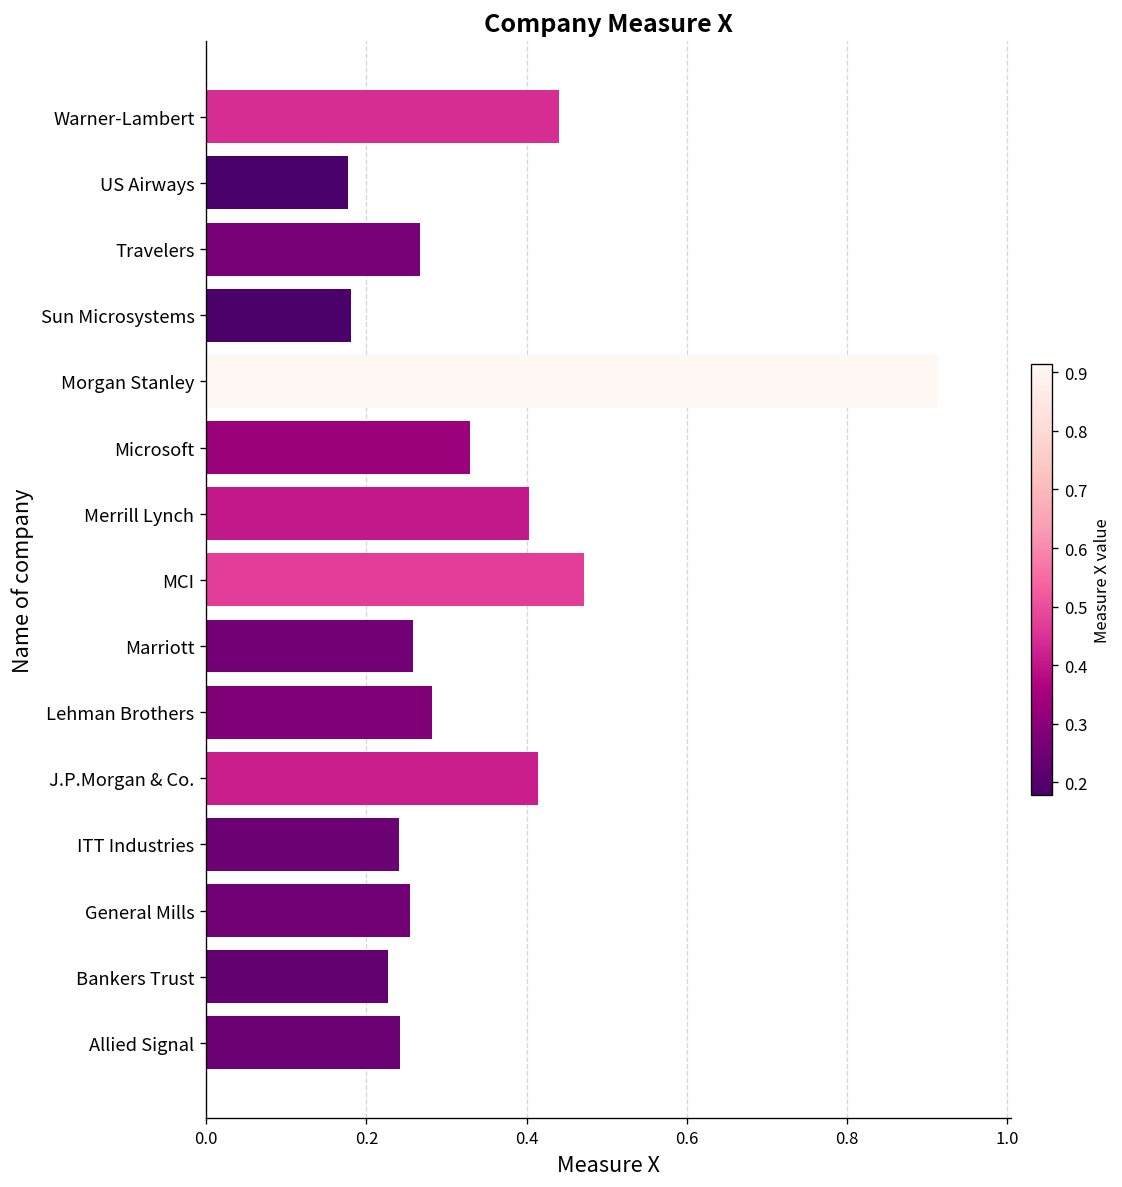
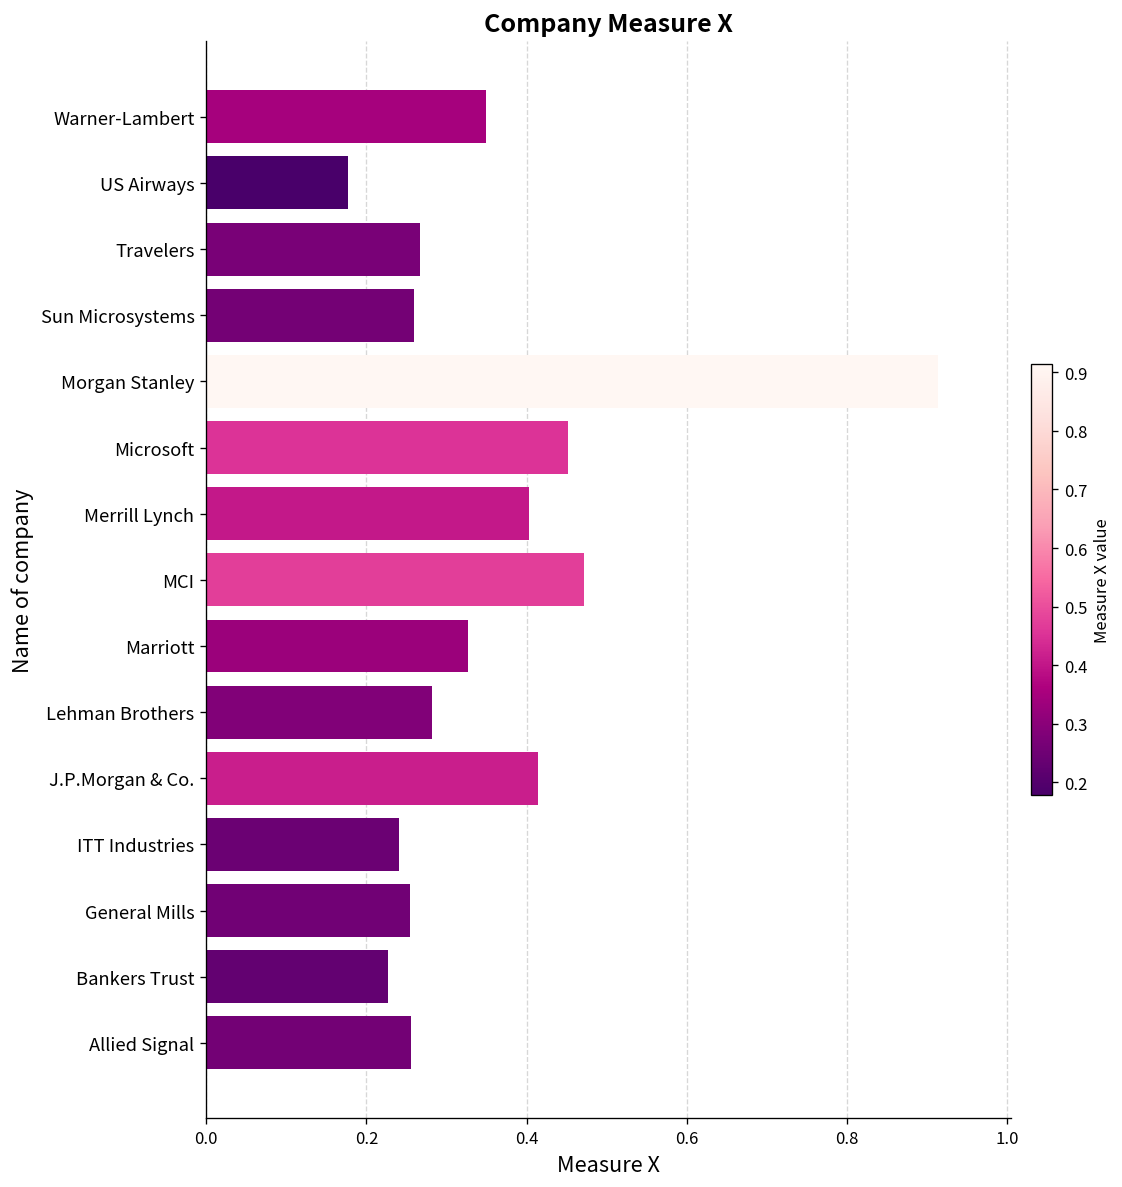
Warner-Lambert: 0.44 -> 0.35
Sun Microsystems: 0.18 -> 0.26
Microsoft: 0.33 -> 0.45
Marriott: 0.26 -> 0.33
Allied Signal: 0.24 -> 0.26
